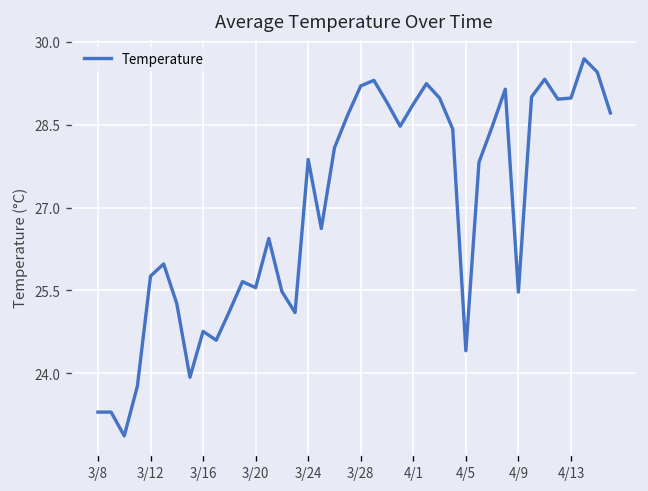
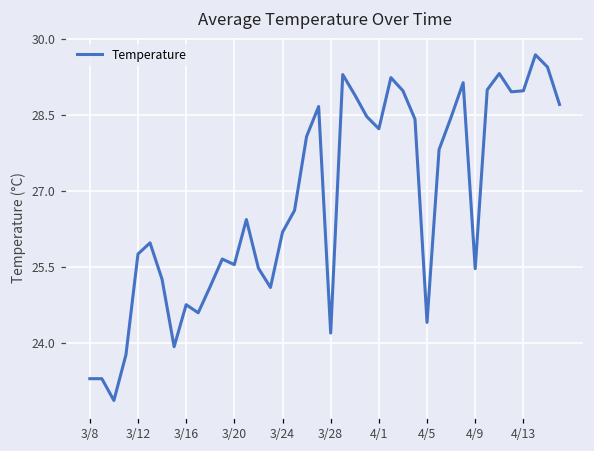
3/24: 27.9 -> 26.2
3/28: 29.2 -> 24.2
4/1: 28.9 -> 28.2
